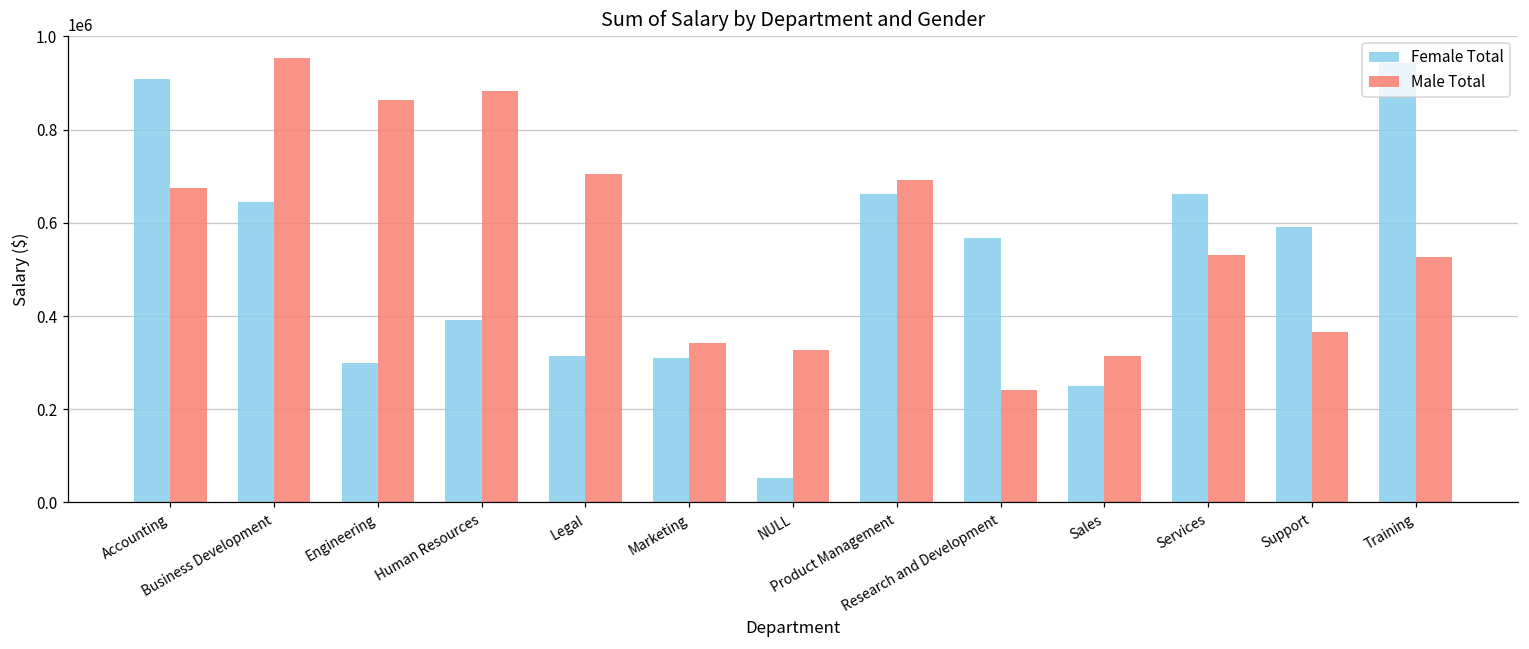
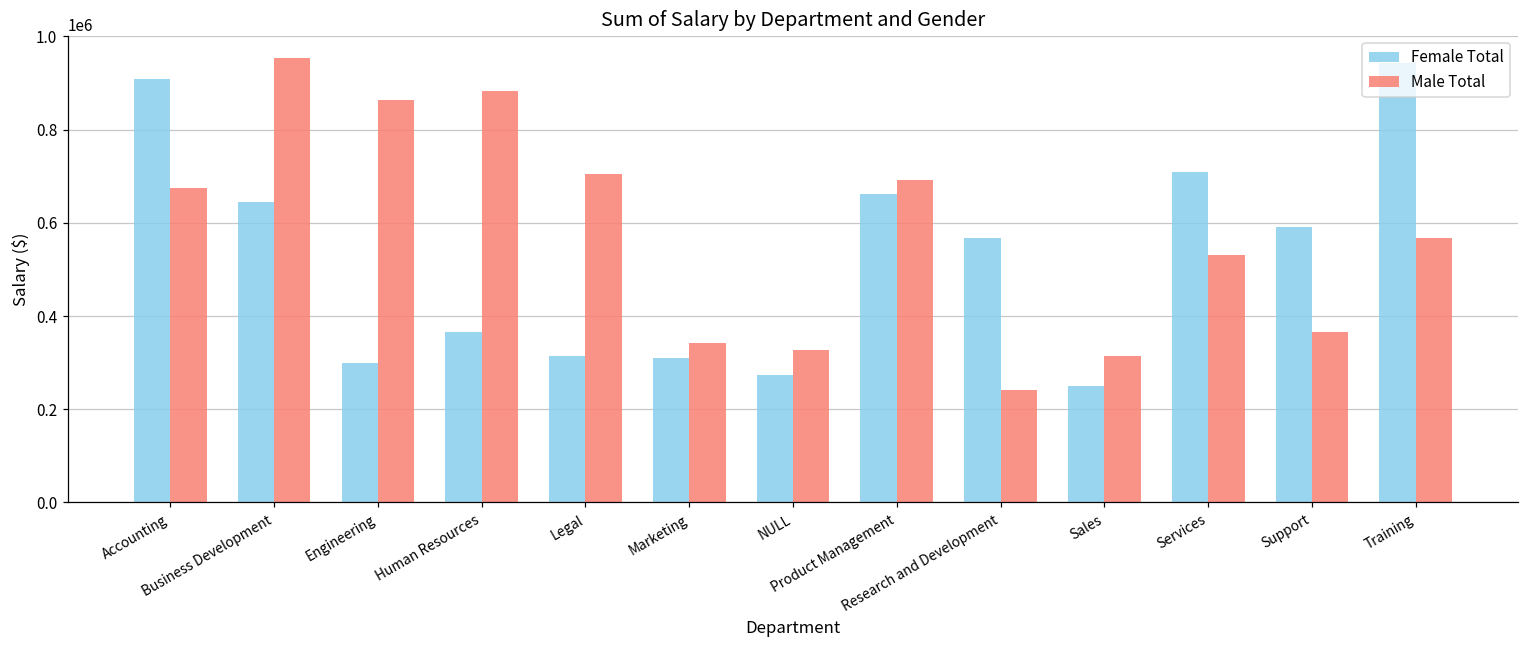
Female Total, Human Resources: 390000 -> 360000
Female Total, NULL: 50000 -> 270000
Female Total, Services: 660000 -> 710000
Male Total, Training: 530000 -> 570000
